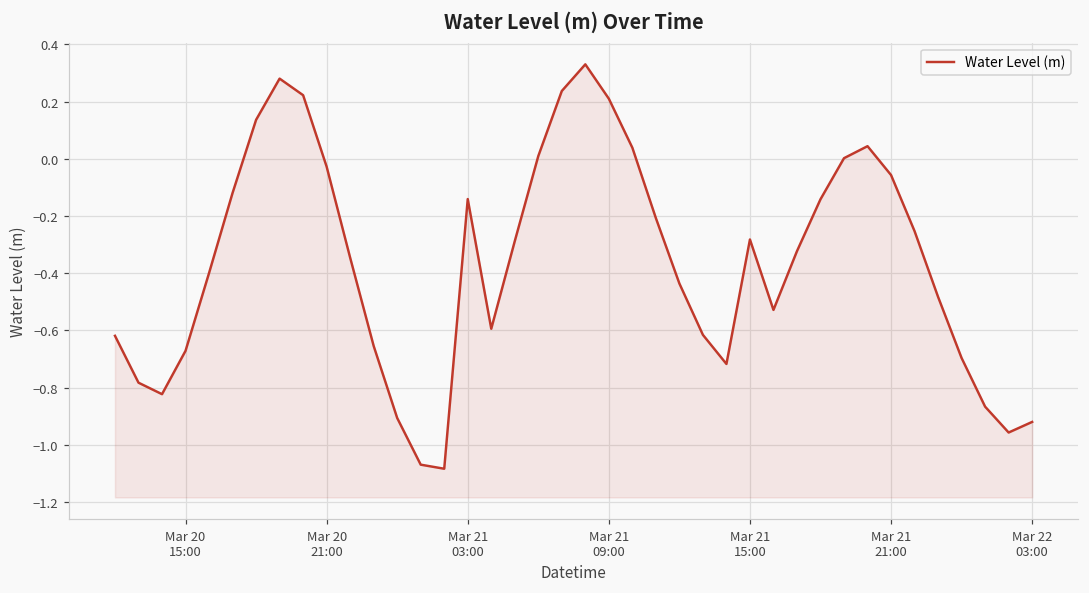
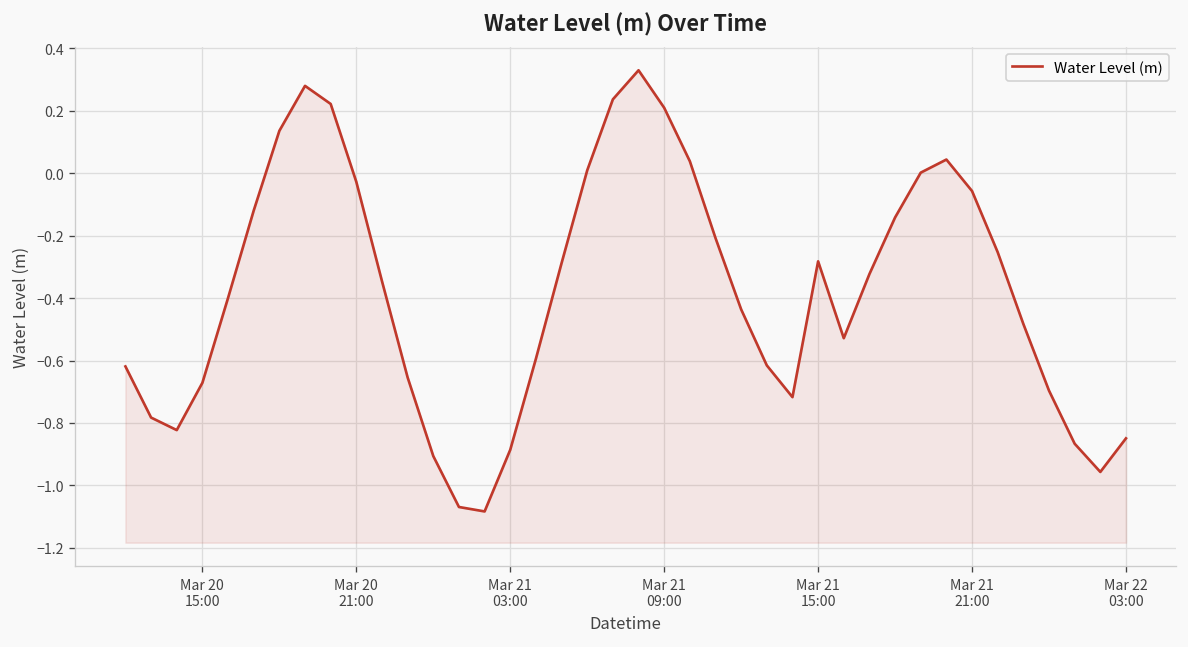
Mar 21 03:00: -0.14 -> -0.89
Mar 22 03:00: -0.92 -> -0.85
